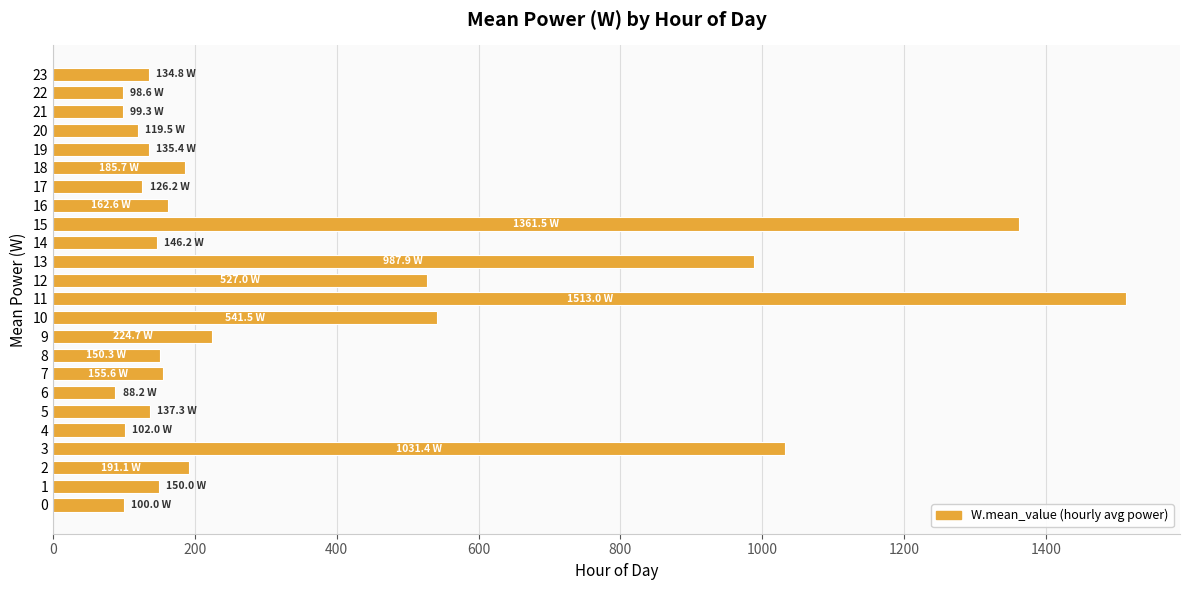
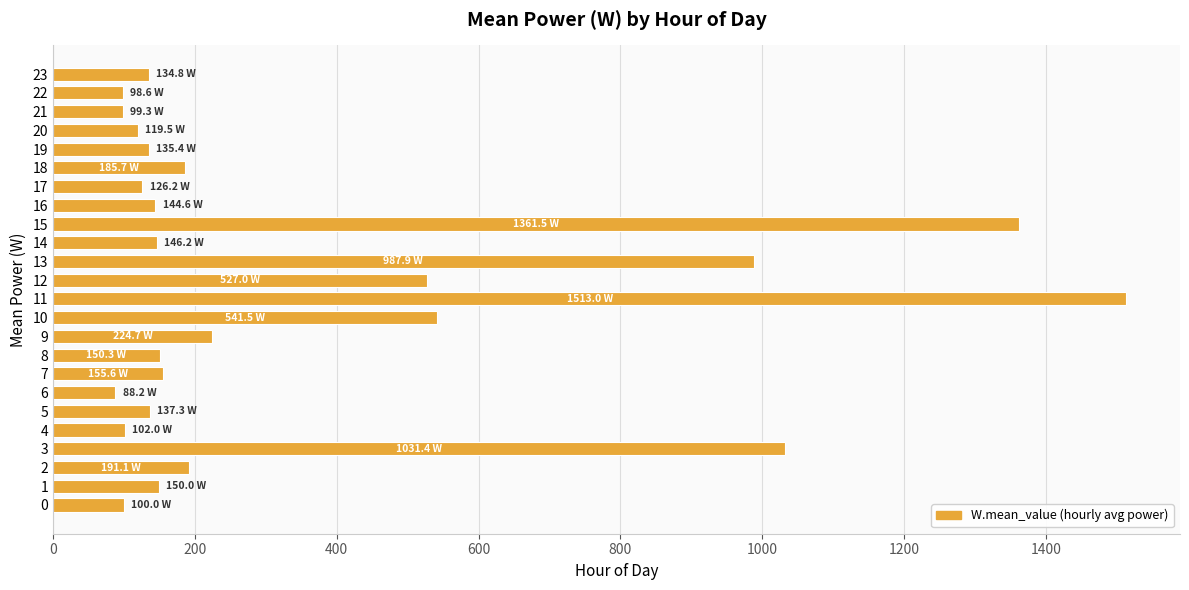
16: 162.6 -> 144.6
